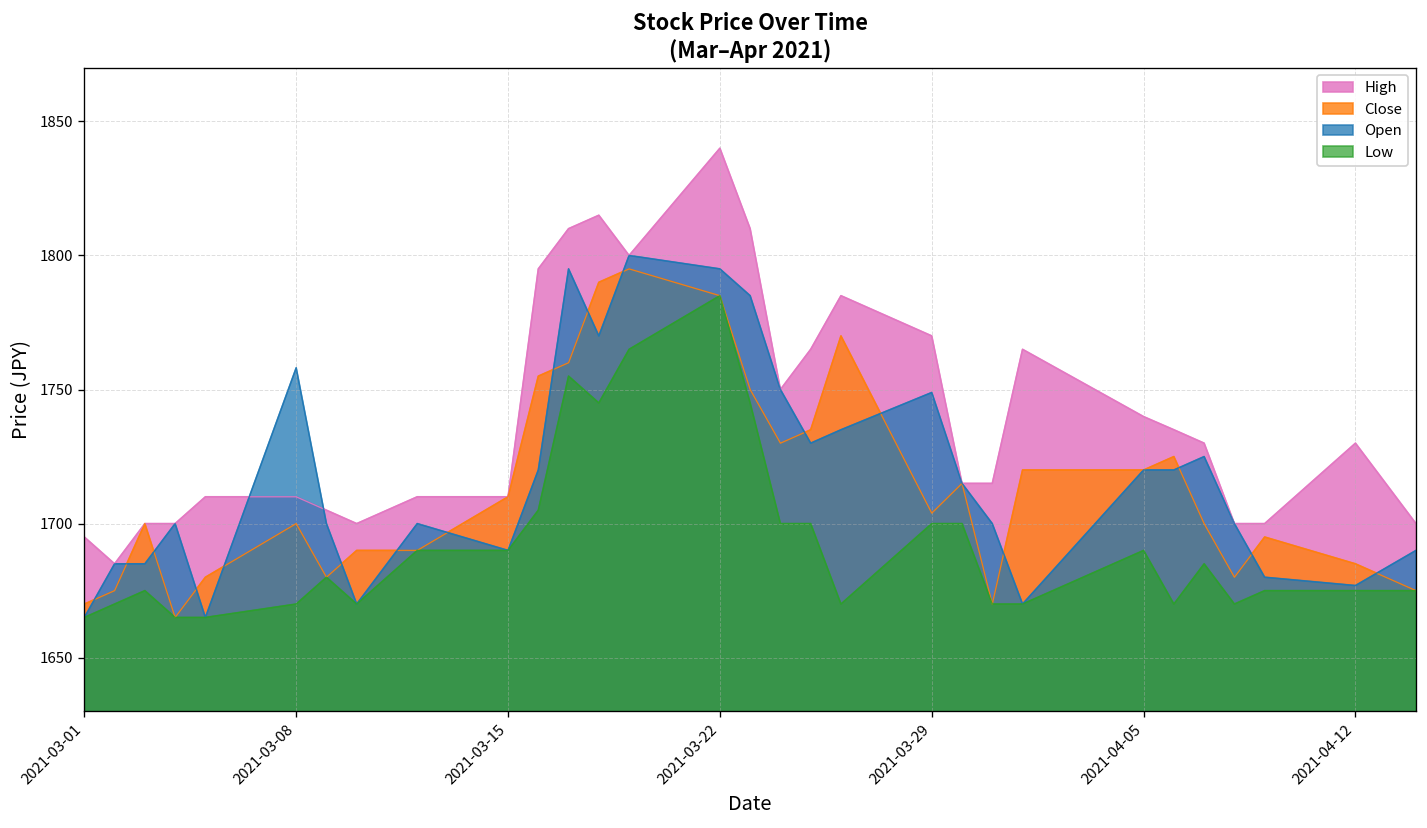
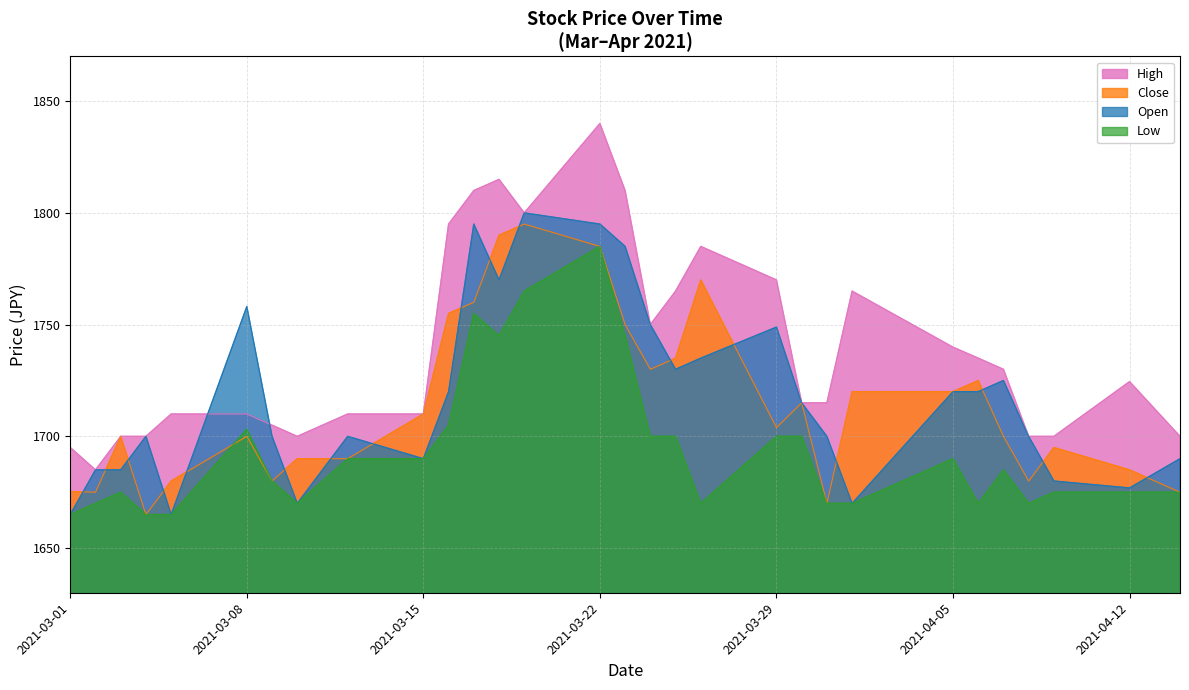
Close, 2021-03-01: 1670 -> 1675
Low, 2021-03-08: 1670 -> 1703
High, 2021-04-12: 1730 -> 1725
